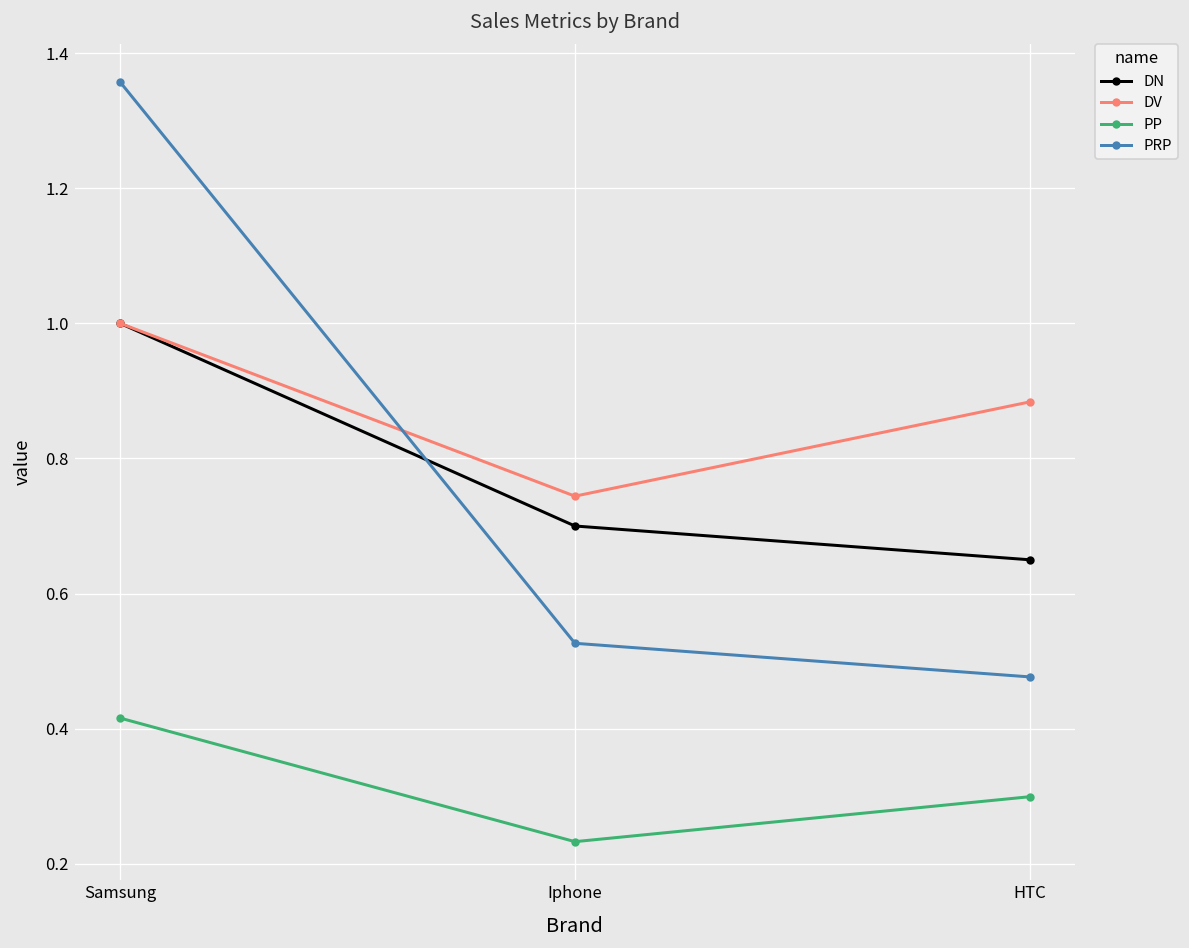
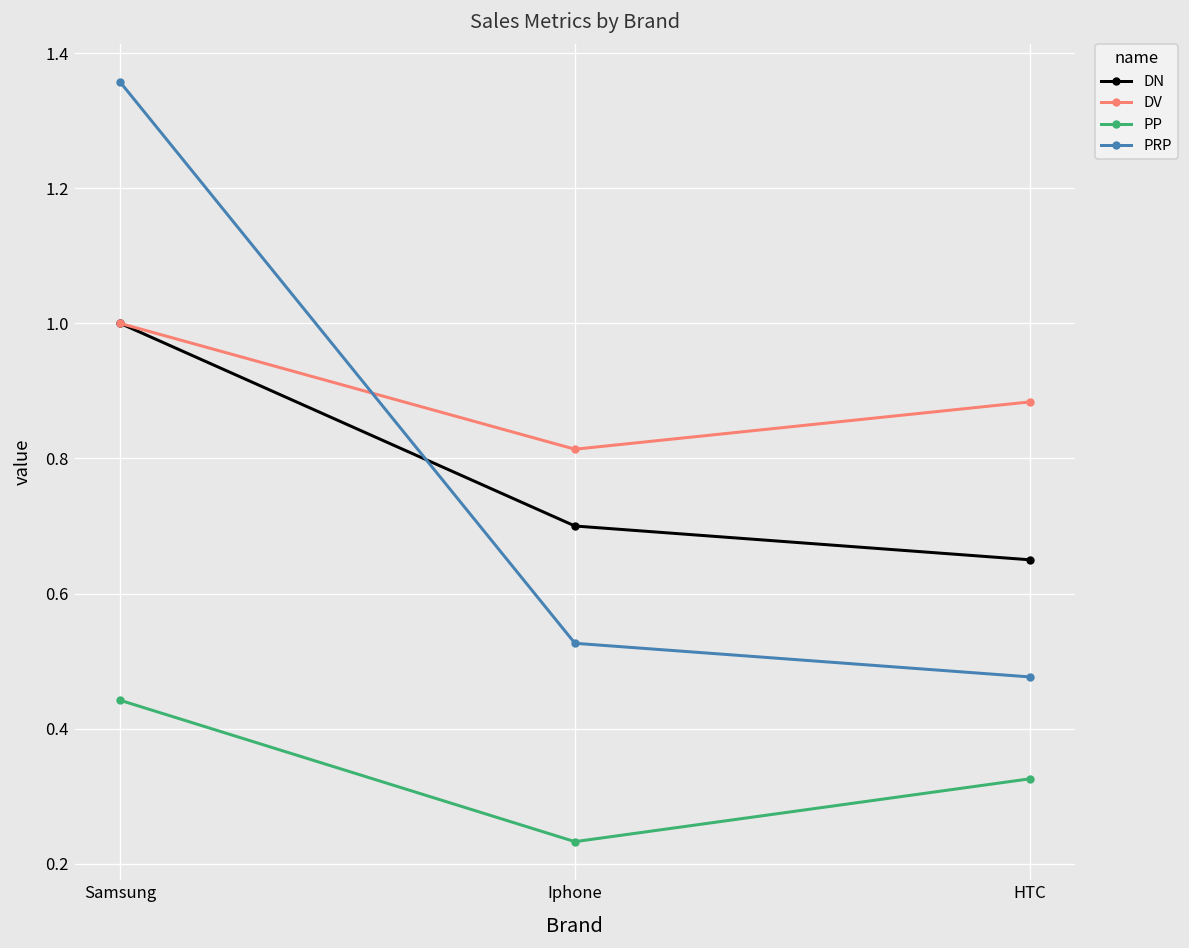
PP, Samsung: 0.42 -> 0.44
DV, Iphone: 0.74 -> 0.81
PP, HTC: 0.30 -> 0.33
